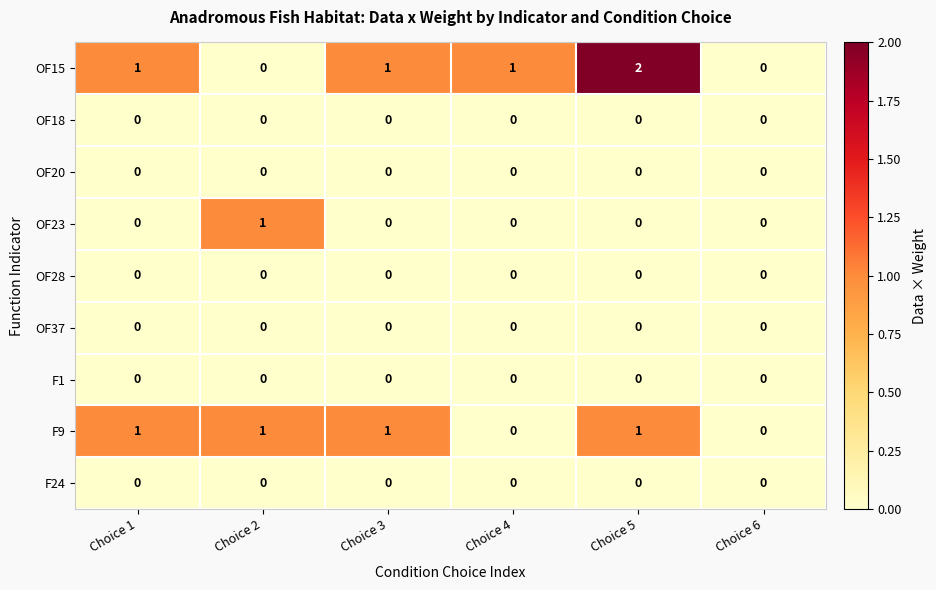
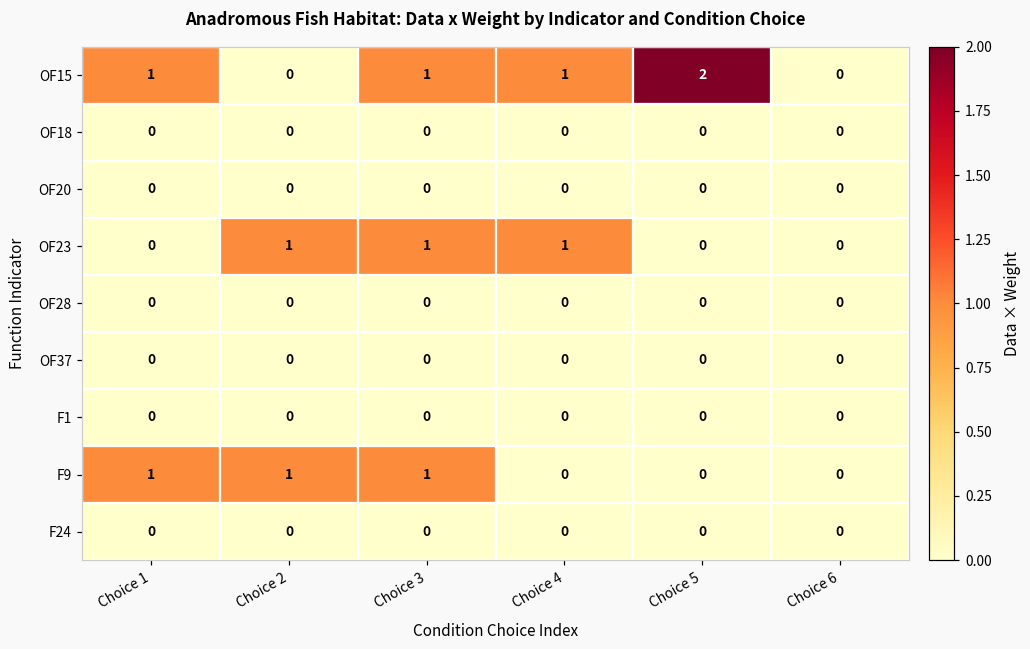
OF23, Choice 3: 0 -> 1
OF23, Choice 4: 0 -> 1
F9, Choice 5: 1 -> 0
